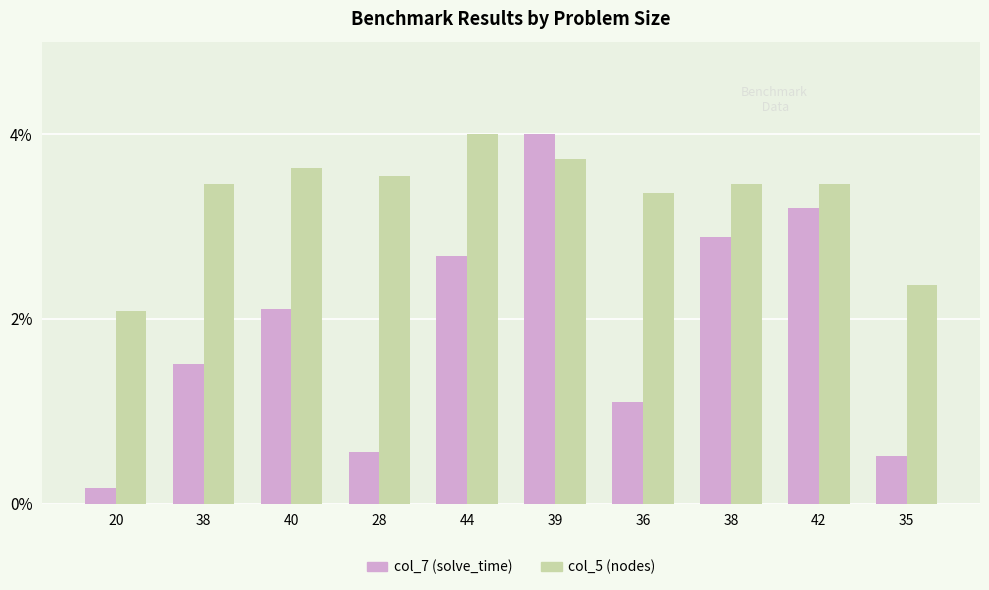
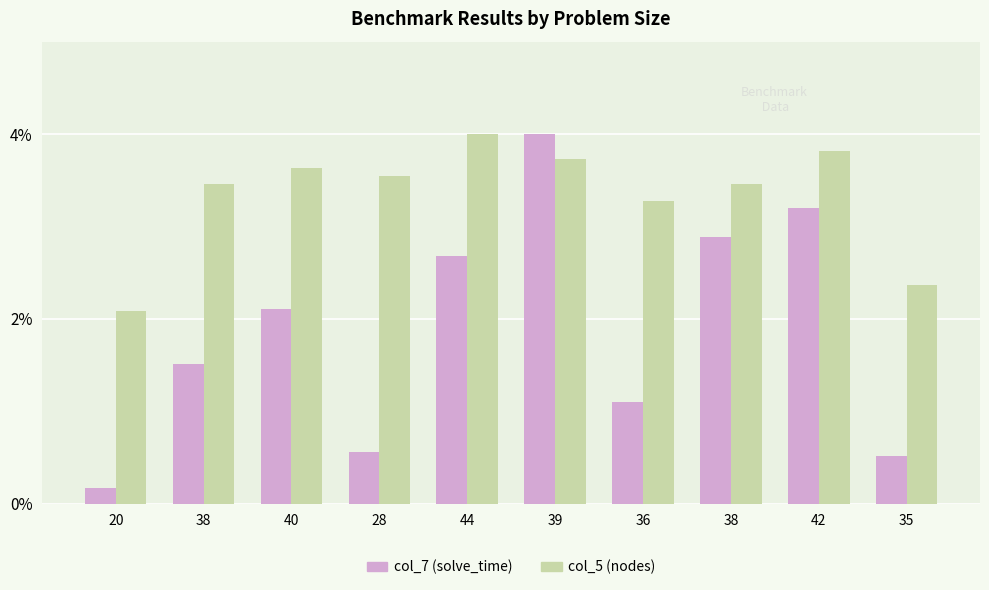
col_5 (nodes), 36: 3.4% -> 3.3%
col_5 (nodes), 42: 3.5% -> 3.8%
